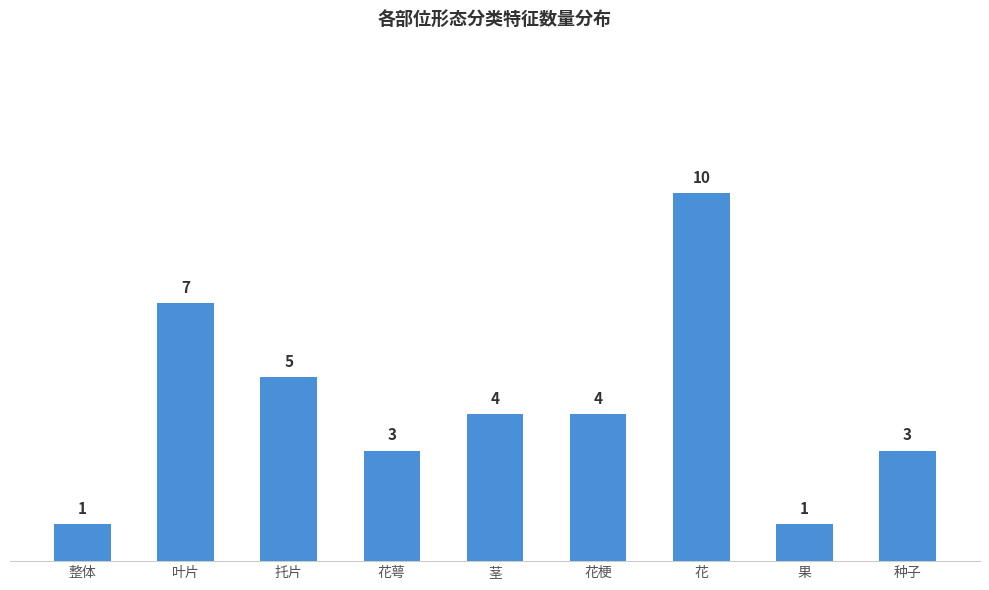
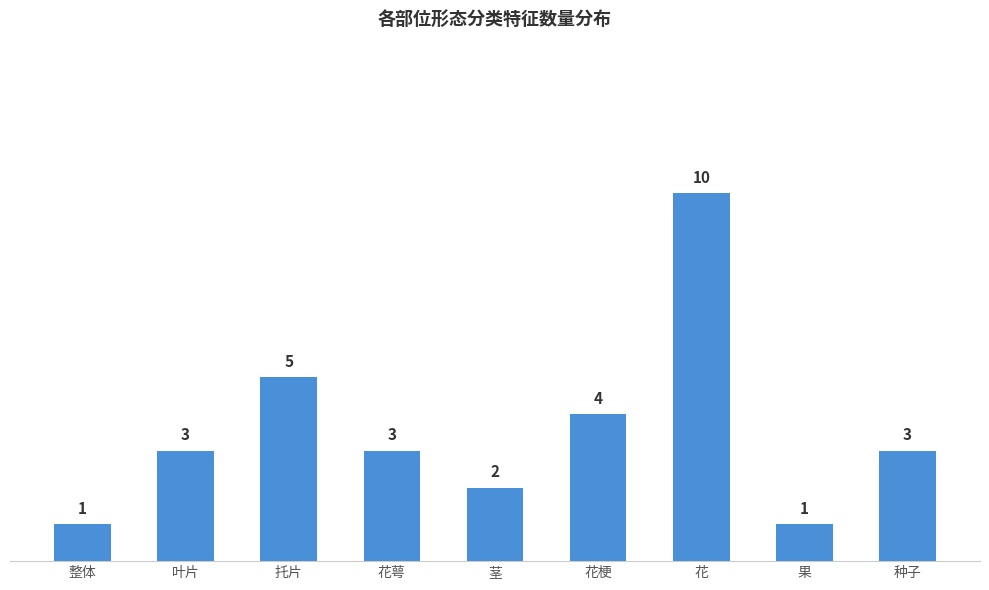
叶片: 7 -> 3
茎: 4 -> 2
